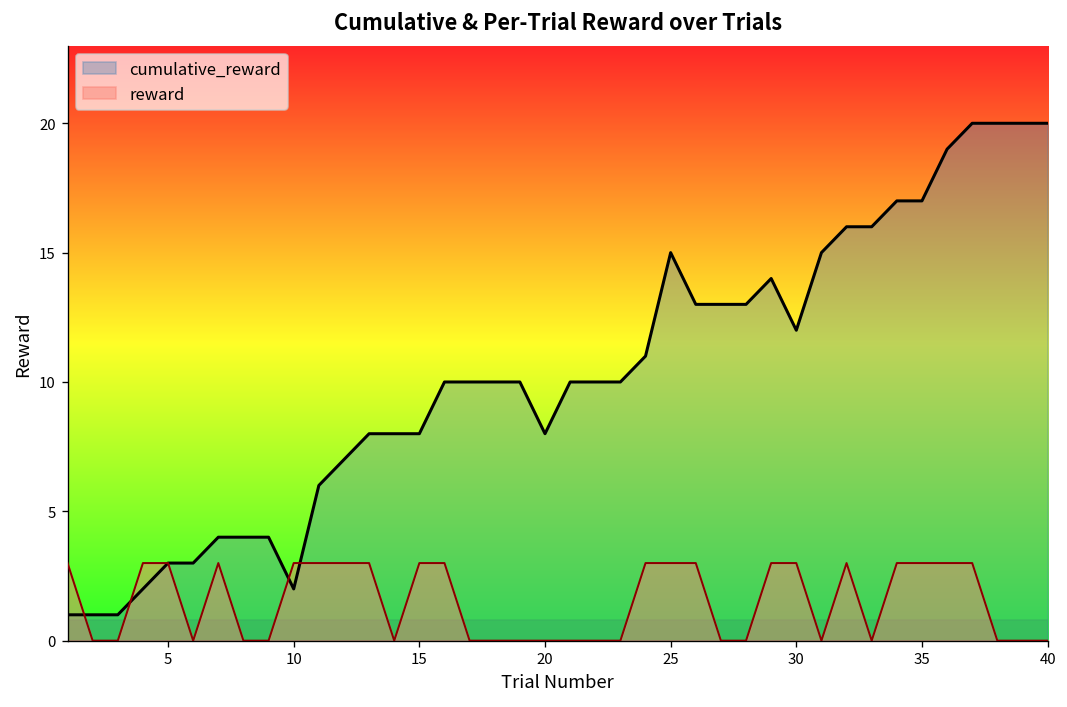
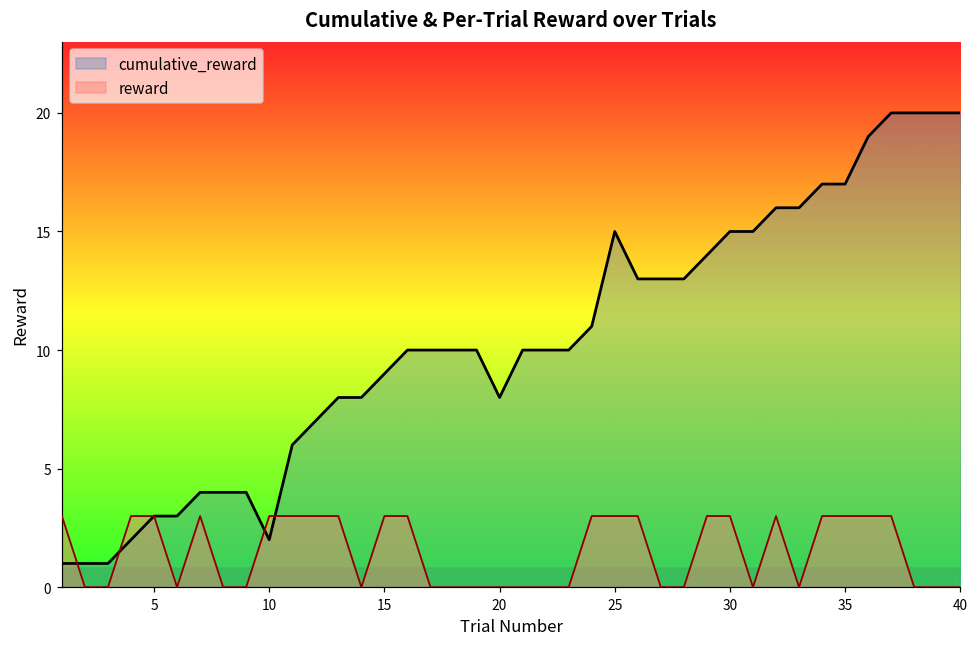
cumulative_reward, 15: 8 -> 9
cumulative_reward, 30: 12 -> 15
